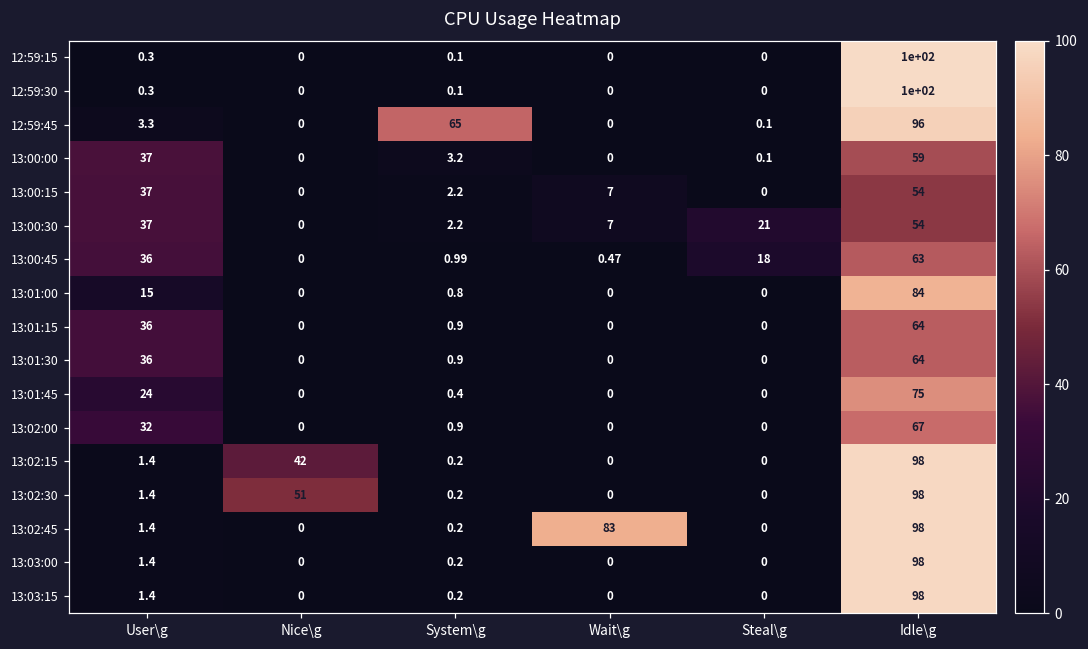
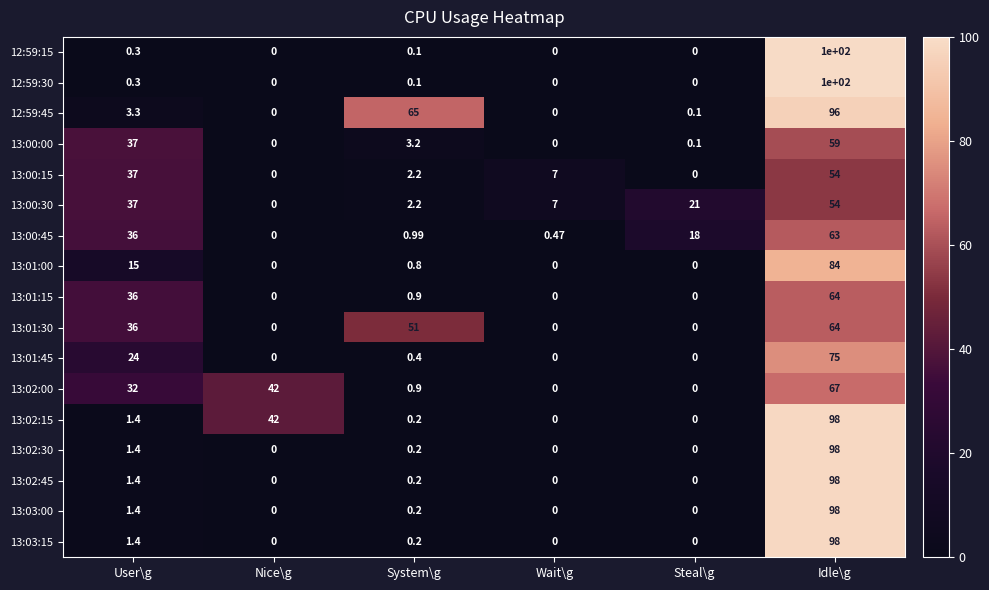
13:01:30, System\g: 0.9 -> 51
13:02:00, Nice\g: 0 -> 42
13:02:30, Nice\g: 51 -> 0
13:02:45, Wait\g: 83 -> 0
